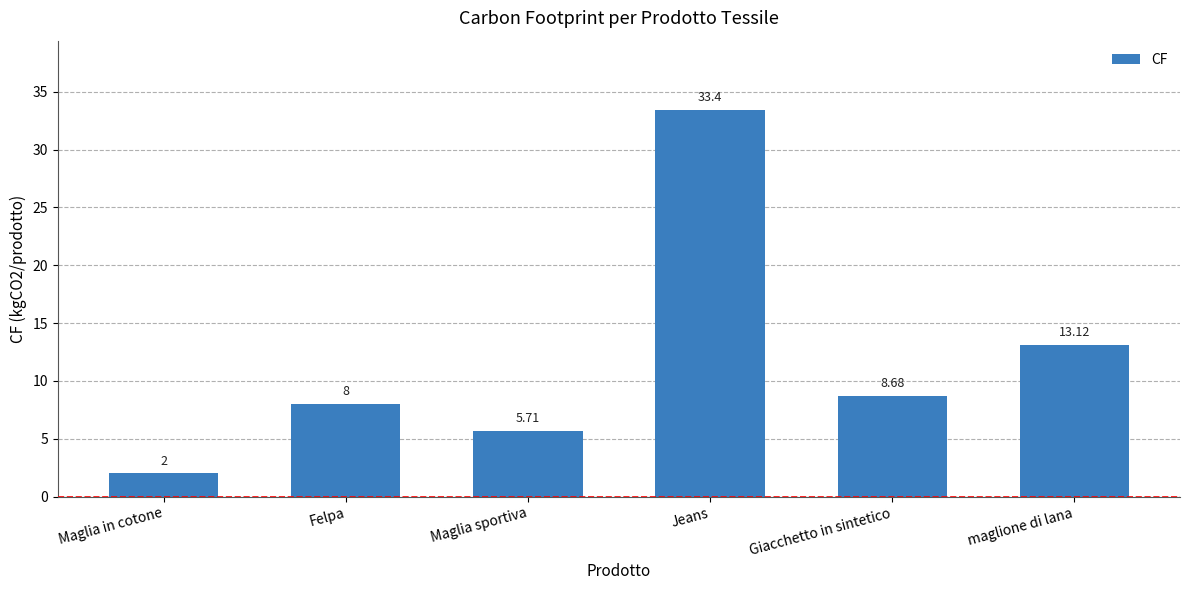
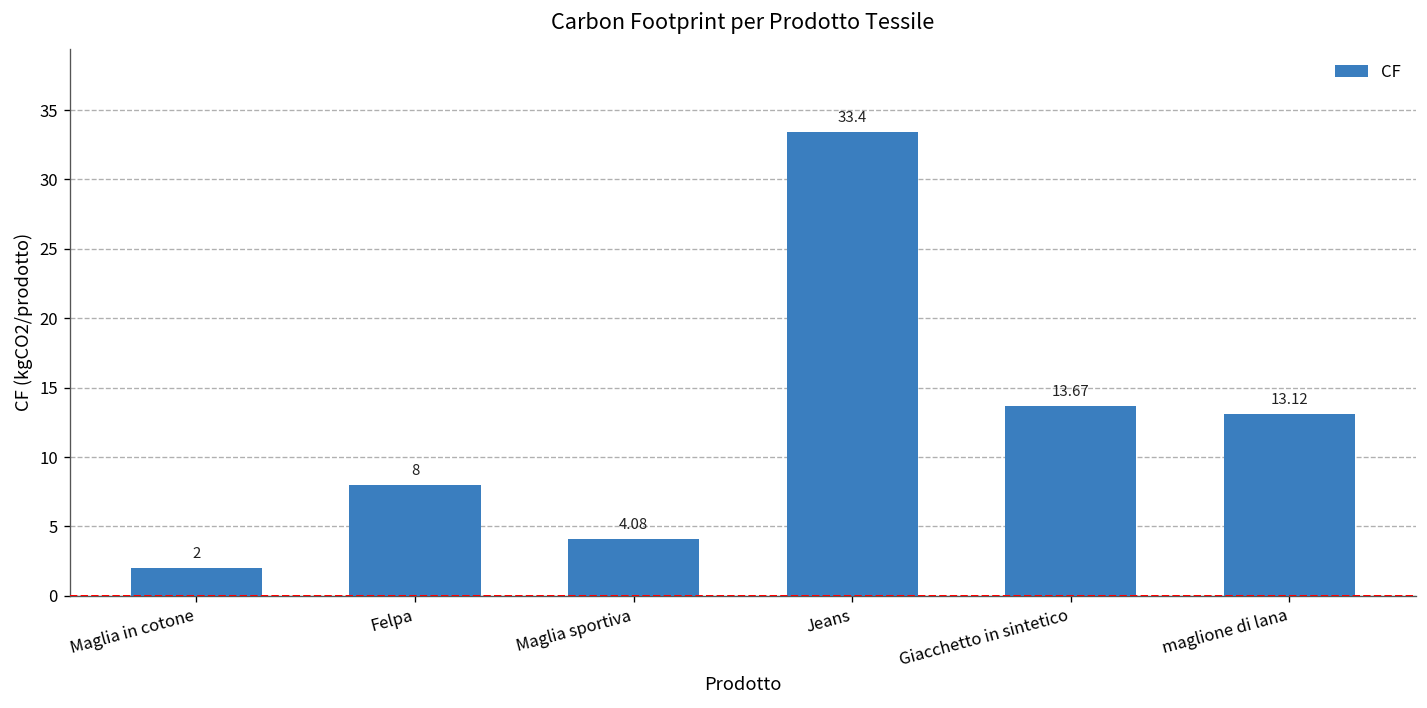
Maglia sportiva: 5.71 -> 4.08
Giacchetto in sintetico: 8.68 -> 13.67
